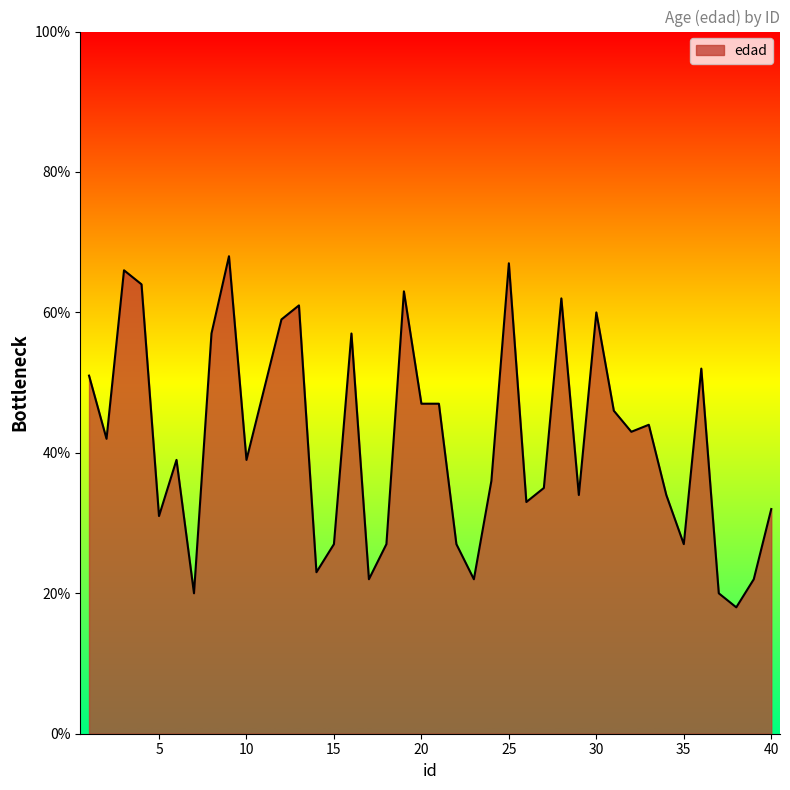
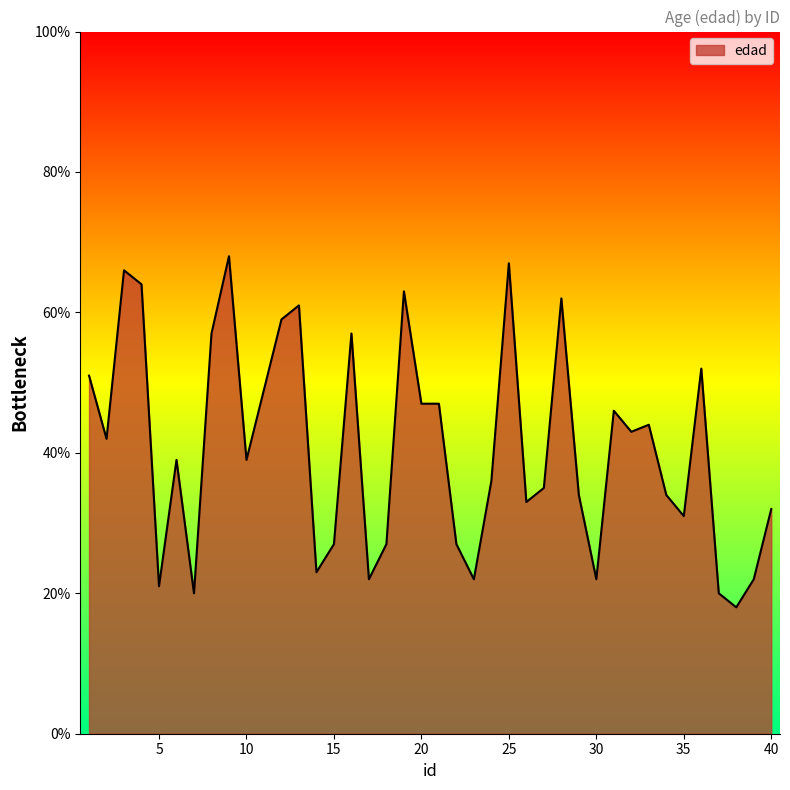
5: 31% -> 21%
30: 60% -> 22%
35: 27% -> 31%
